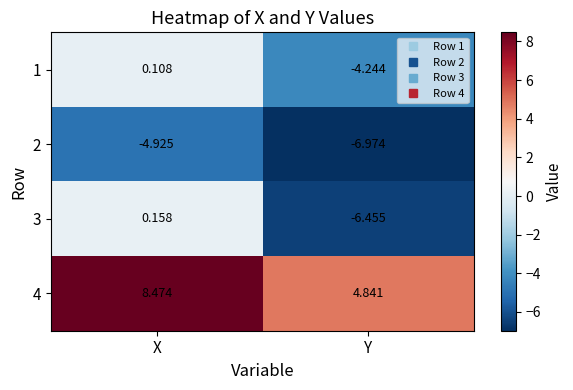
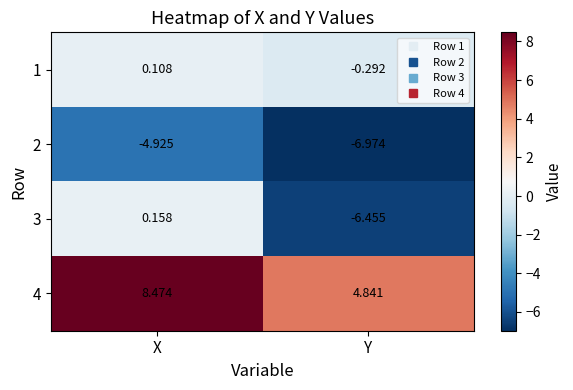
1, Y: -4.244 -> -0.292
